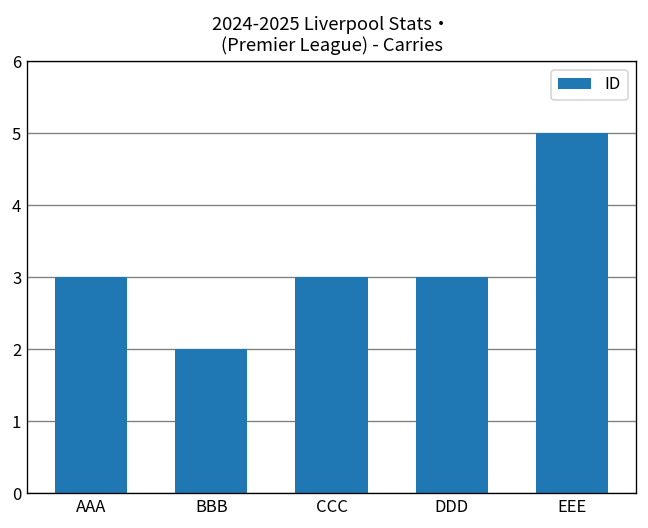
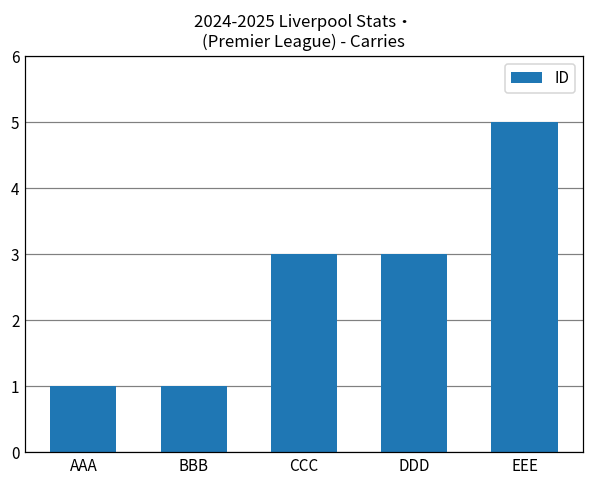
AAA: 3 -> 1
BBB: 2 -> 1
